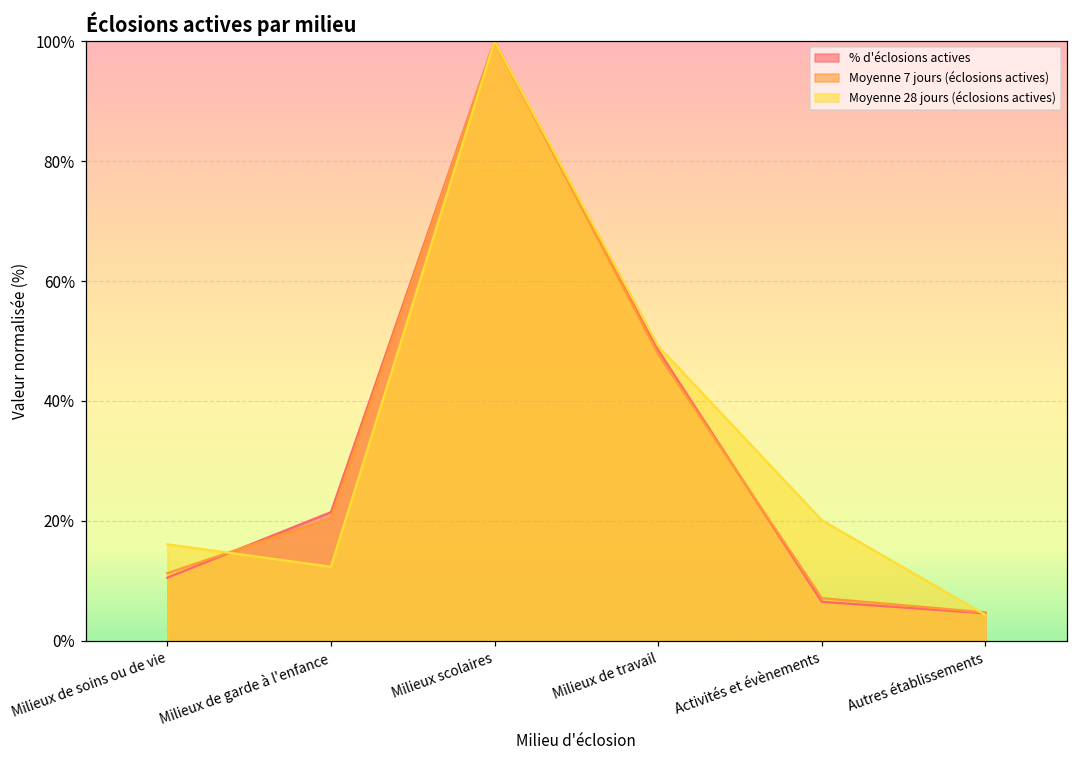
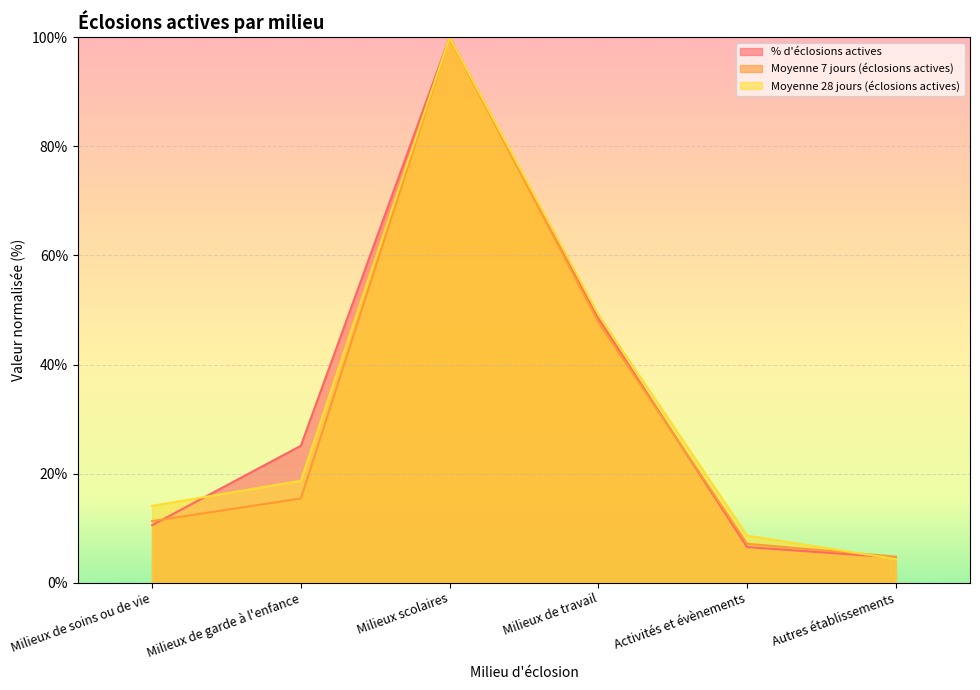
Moyenne 28 jours (éclosions actives), Milieux de soins ou de vie: 16% -> 14%
% d'éclosions actives, Milieux de garde à l'enfance: 21% -> 25%
Moyenne 7 jours (éclosions actives), Milieux de garde à l'enfance: 20% -> 15%
Moyenne 28 jours (éclosions actives), Milieux de garde à l'enfance: 12% -> 19%
Moyenne 28 jours (éclosions actives), Activités et évènements: 20% -> 9%
